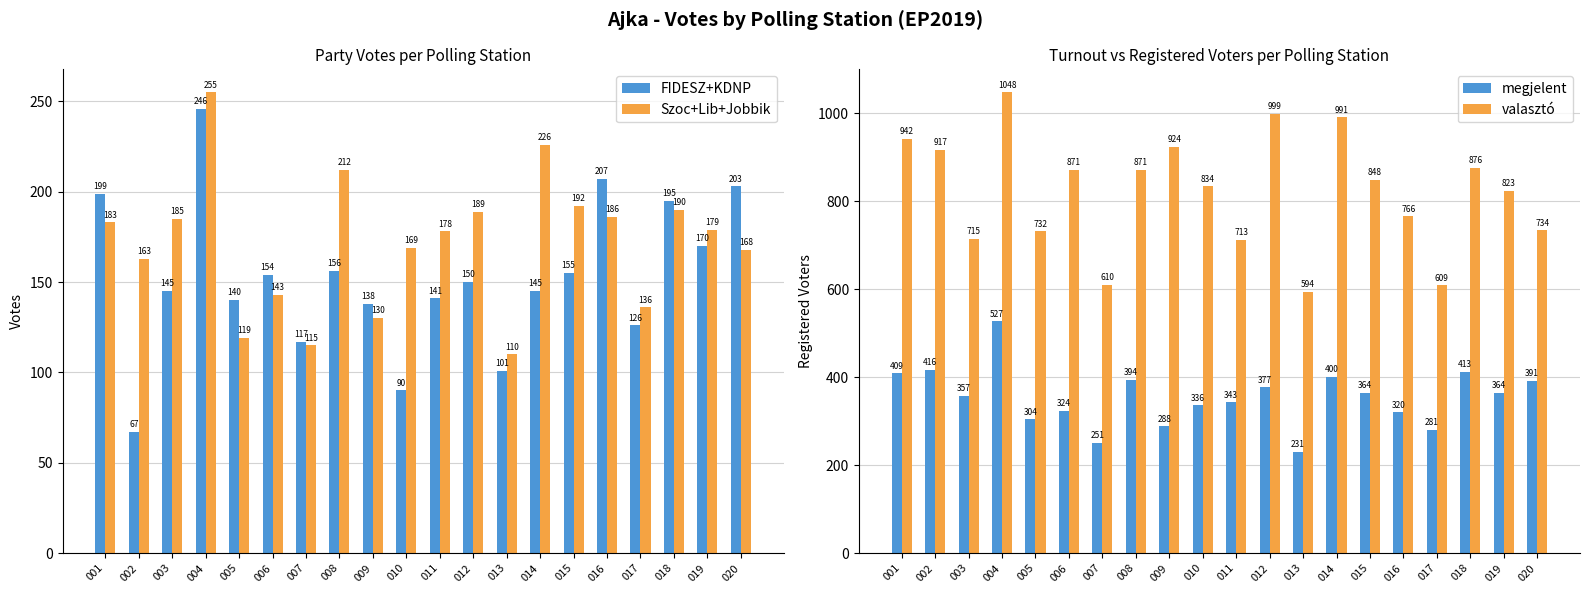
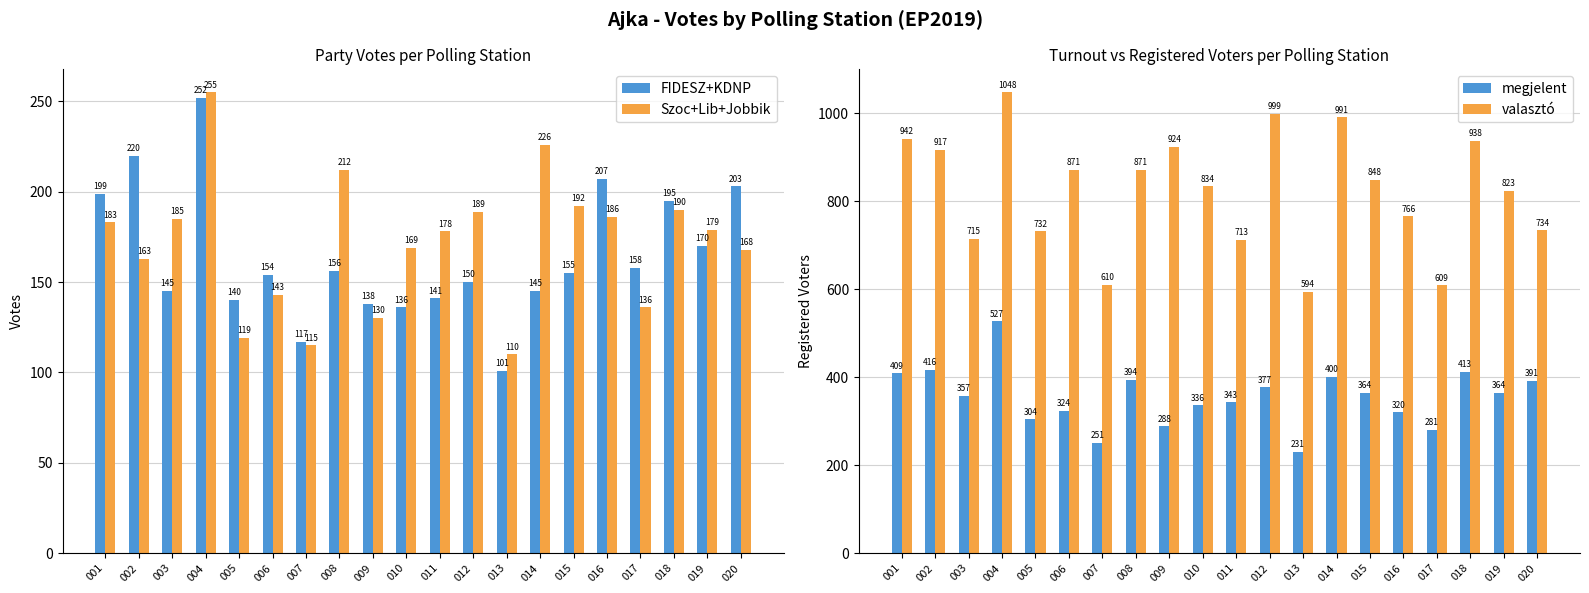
Party Votes per Polling Station, FIDESZ+KDNP, 002: 67 -> 220
Party Votes per Polling Station, FIDESZ+KDNP, 004: 246 -> 252
Party Votes per Polling Station, FIDESZ+KDNP, 010: 90 -> 136
Party Votes per Polling Station, FIDESZ+KDNP, 017: 126 -> 158
Turnout vs Registered Voters per Polling Station, valasztó, 018: 876 -> 938
